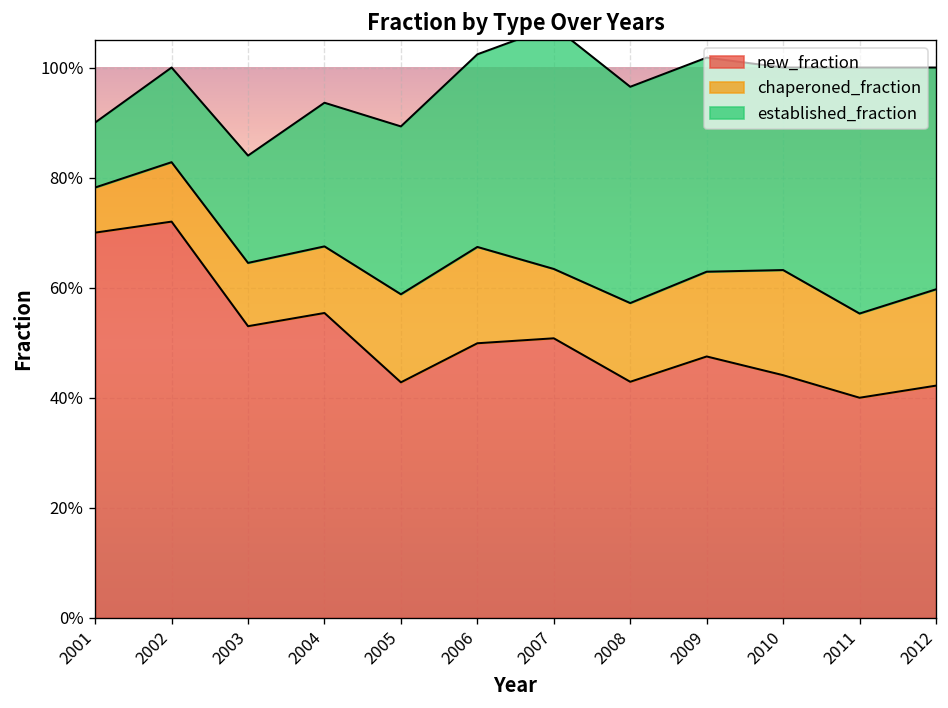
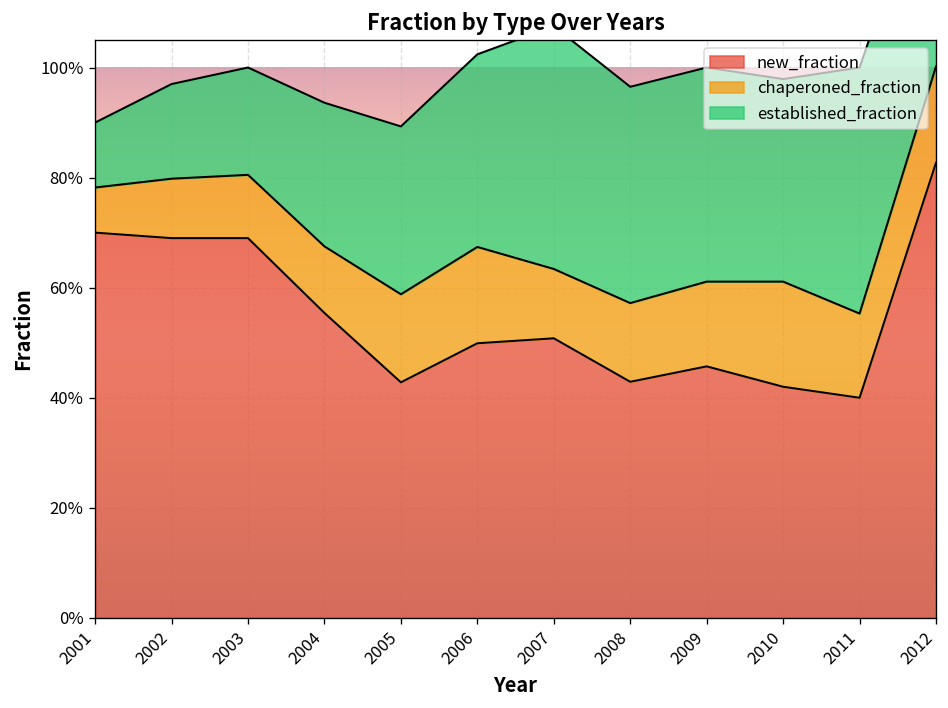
new_fraction, 2002: 72% -> 69%
new_fraction, 2003: 53% -> 69%
new_fraction, 2009: 48% -> 46%
new_fraction, 2010: 44% -> 42%
new_fraction, 2012: 42% -> 83%
